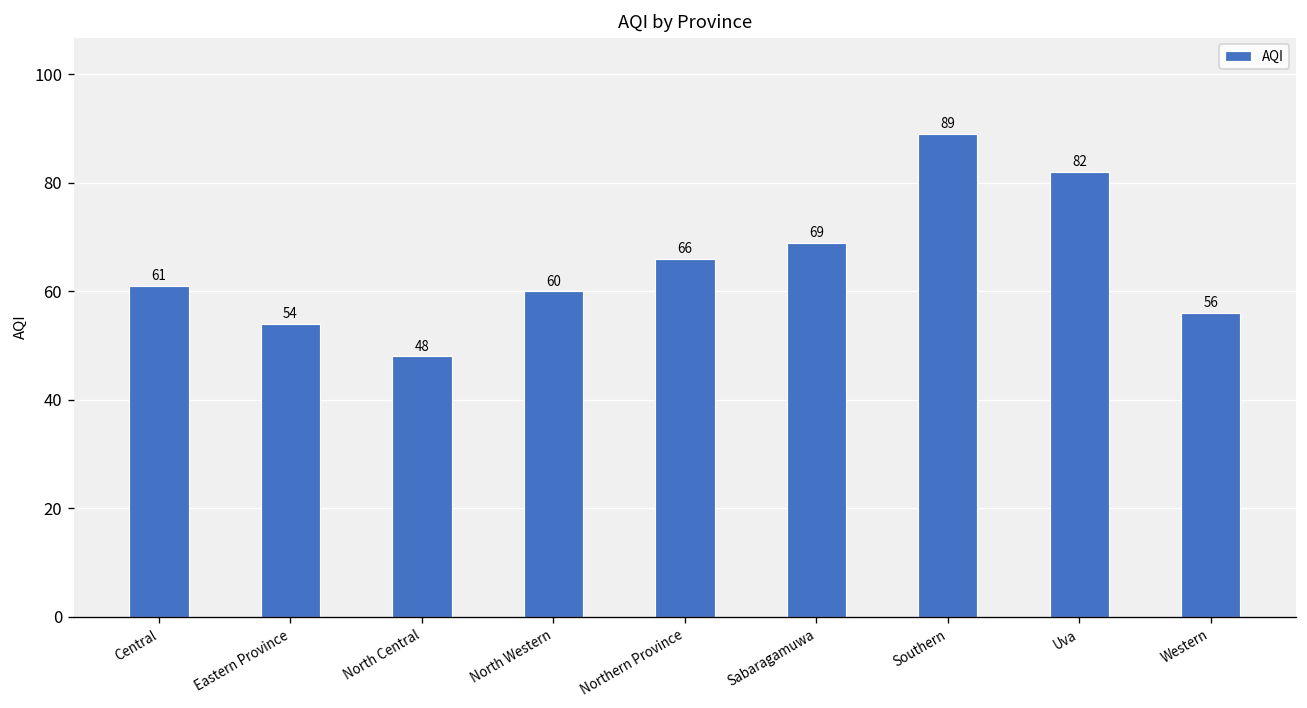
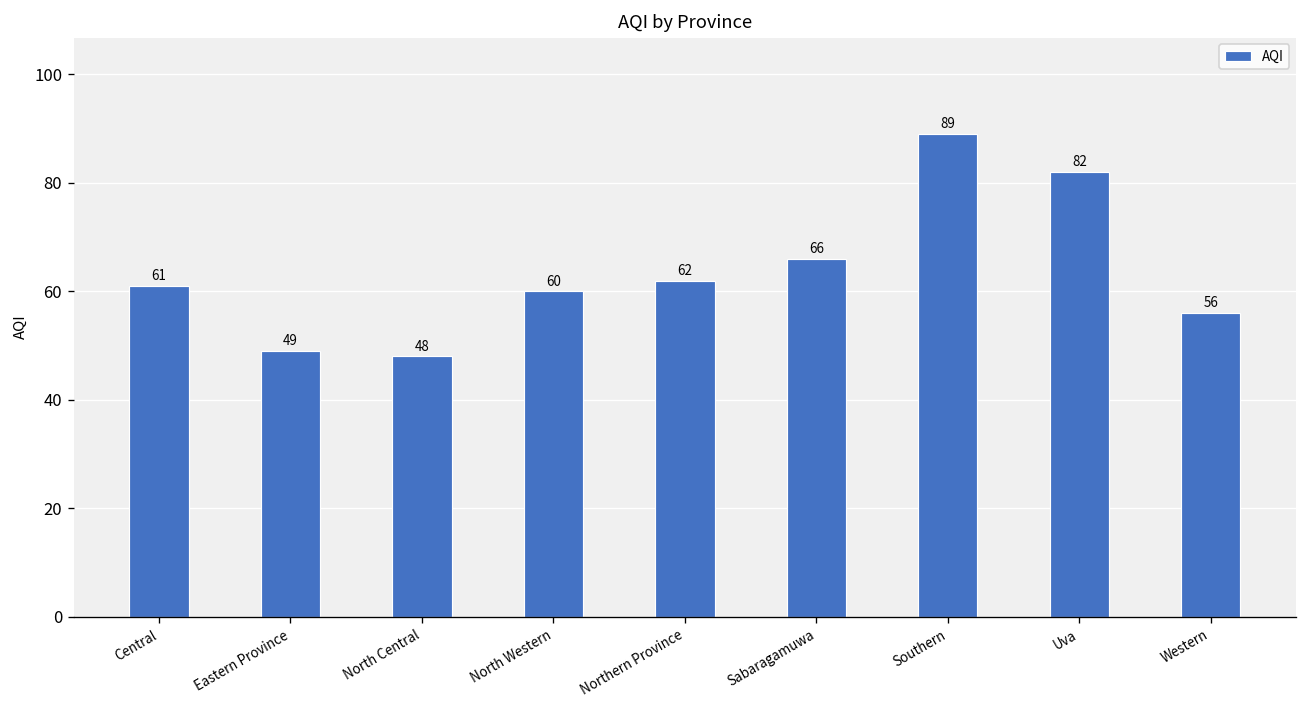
Eastern Province: 54 -> 49
Northern Province: 66 -> 62
Sabaragamuwa: 69 -> 66
